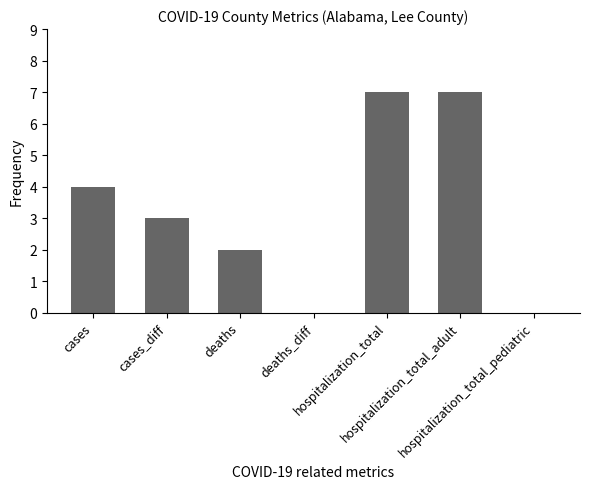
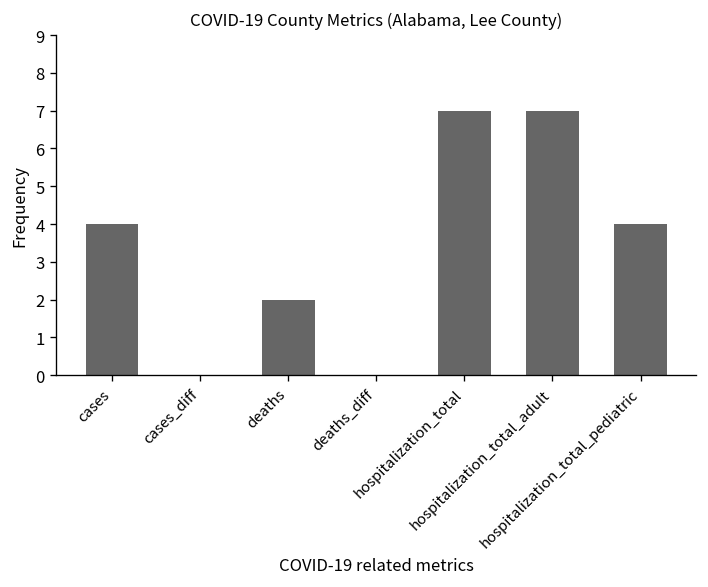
cases_diff: 3 -> 0
hospitalization_total_pediatric: 0 -> 4
